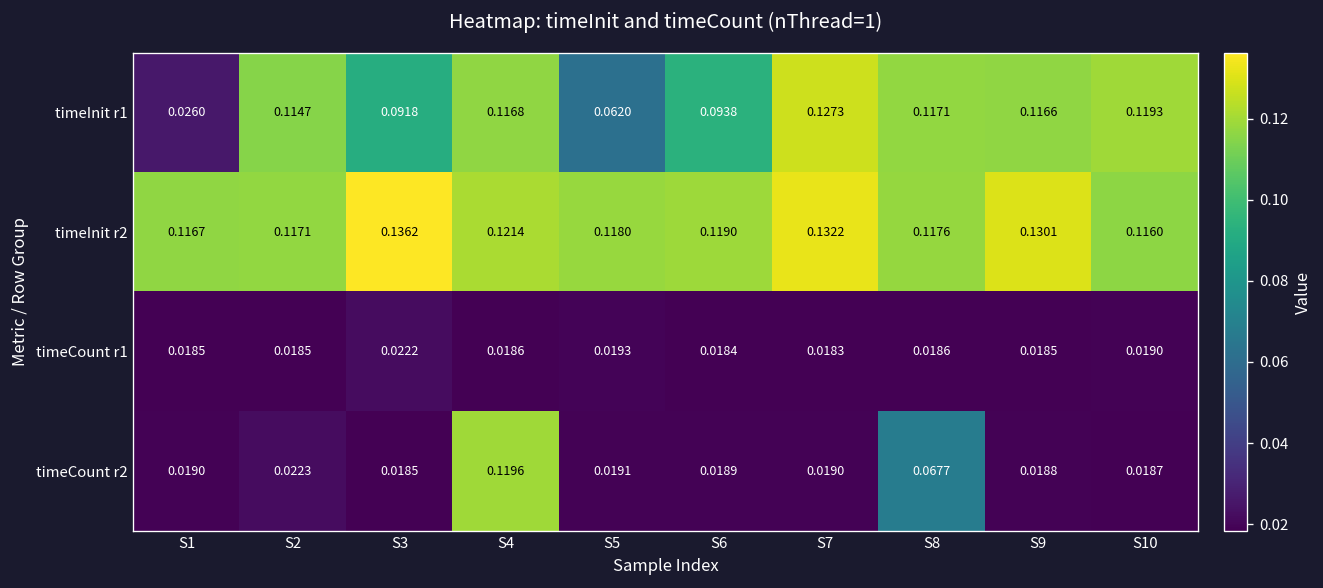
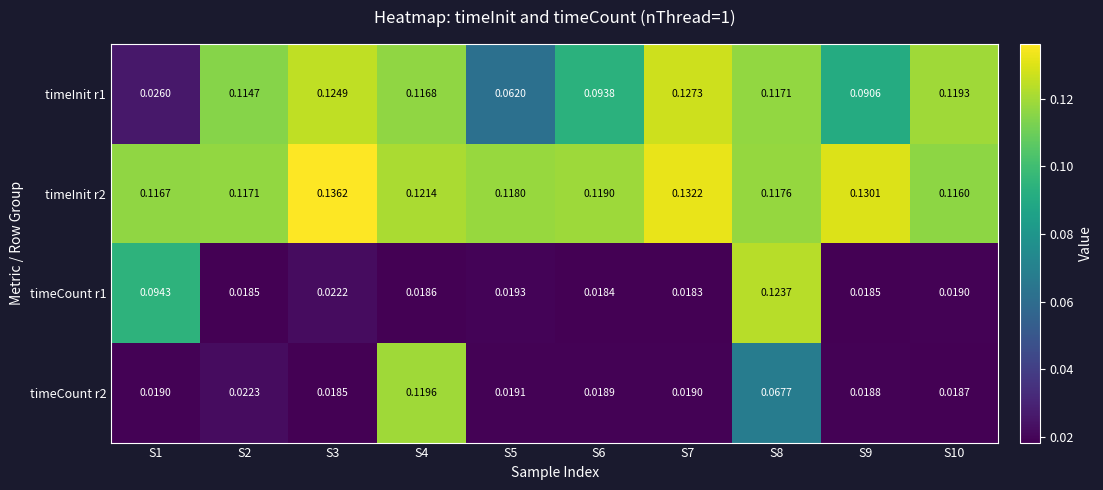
timeInit r1, S3: 0.0918 -> 0.1249
timeInit r1, S9: 0.1166 -> 0.0906
timeCount r1, S1: 0.0185 -> 0.0943
timeCount r1, S8: 0.0186 -> 0.1237
